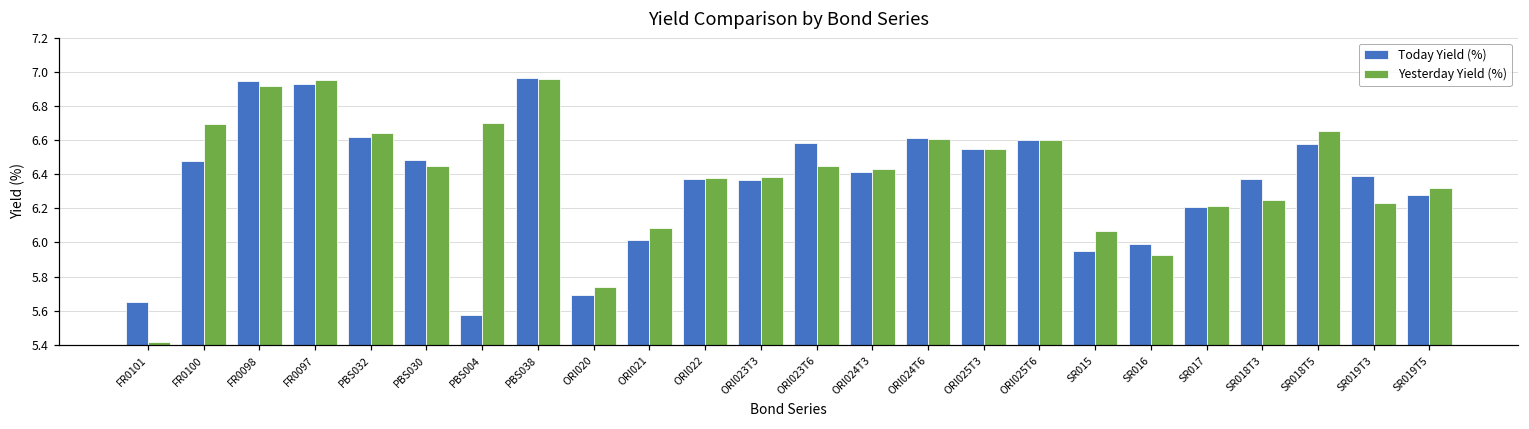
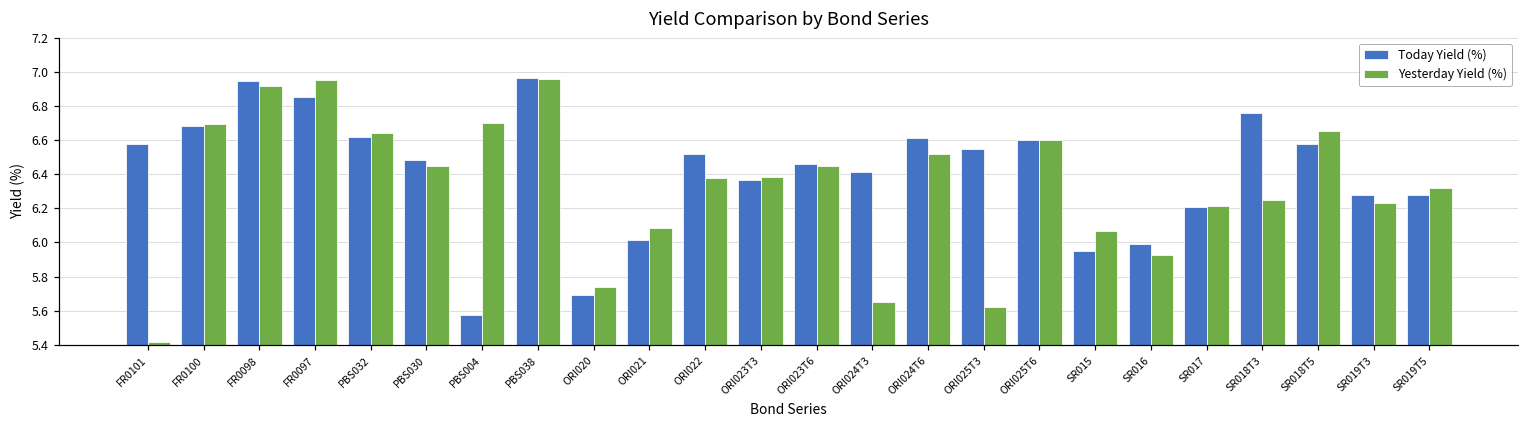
Today Yield (%), FR0101: 5.65 -> 6.58
Today Yield (%), FR0100: 6.48 -> 6.68
Today Yield (%), FR0097: 6.93 -> 6.85
Today Yield (%), ORI022: 6.37 -> 6.52
Today Yield (%), ORI023T6: 6.58 -> 6.46
Yesterday Yield (%), ORI024T3: 6.43 -> 5.65
Yesterday Yield (%), ORI024T6: 6.61 -> 6.52
Yesterday Yield (%), ORI025T3: 6.55 -> 5.62
Today Yield (%), SR018T3: 6.37 -> 6.76
Today Yield (%), SR019T3: 6.39 -> 6.28
